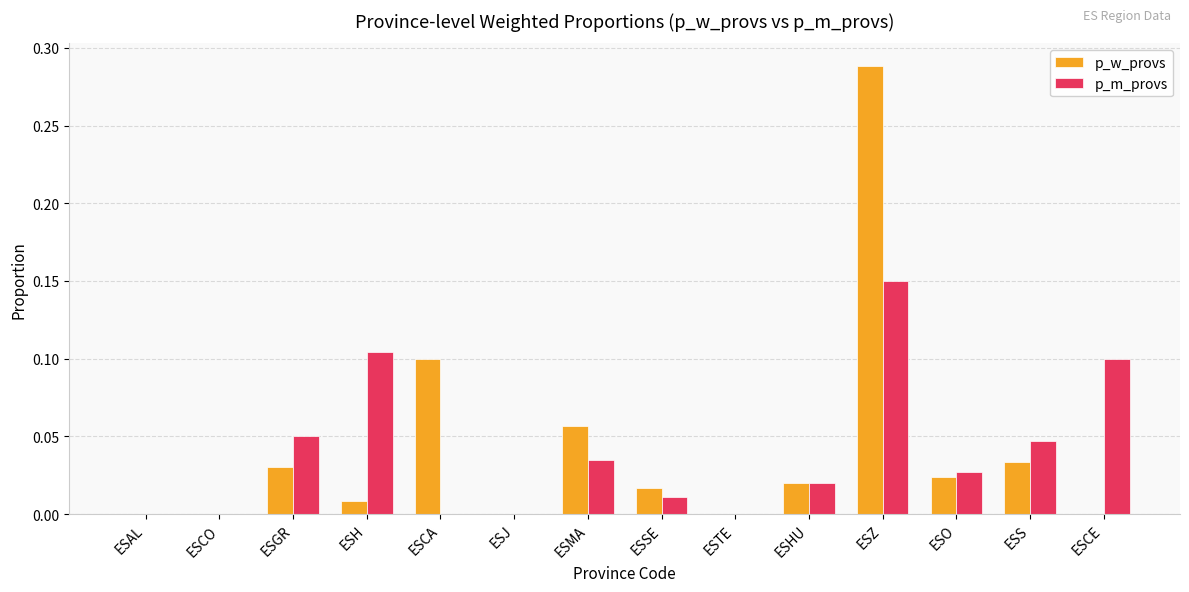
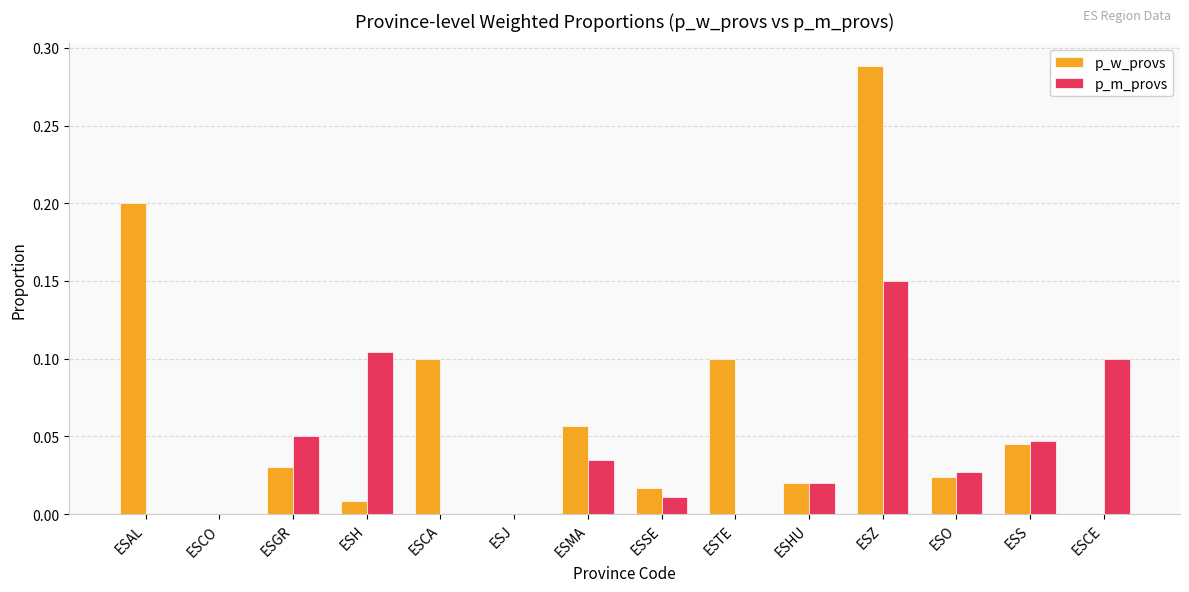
p_w_provs, ESAL: 0.0 -> 0.2
p_w_provs, ESTE: 0.0 -> 0.1
p_w_provs, ESS: 0.033 -> 0.045
